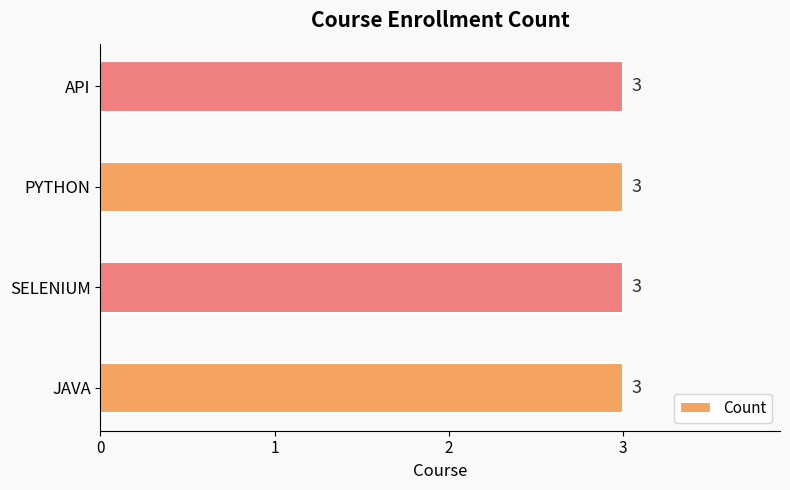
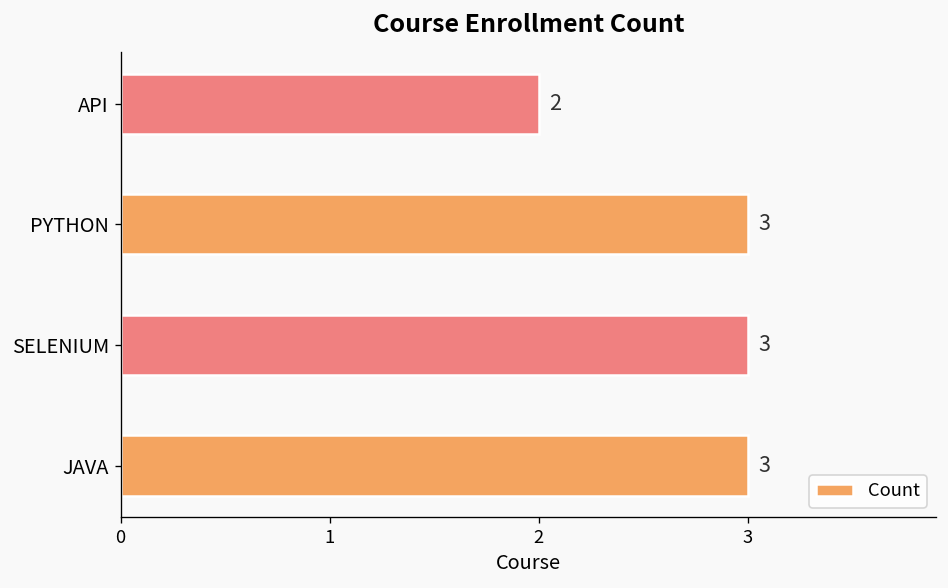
API: 3 -> 2
